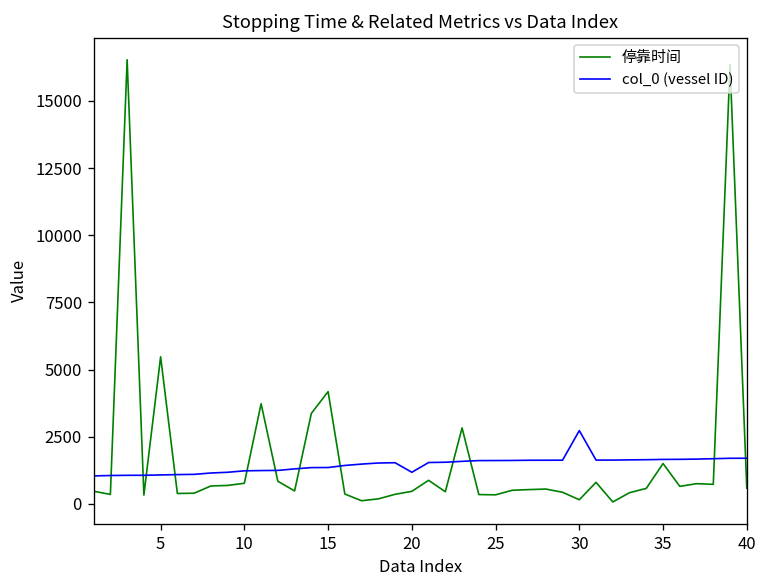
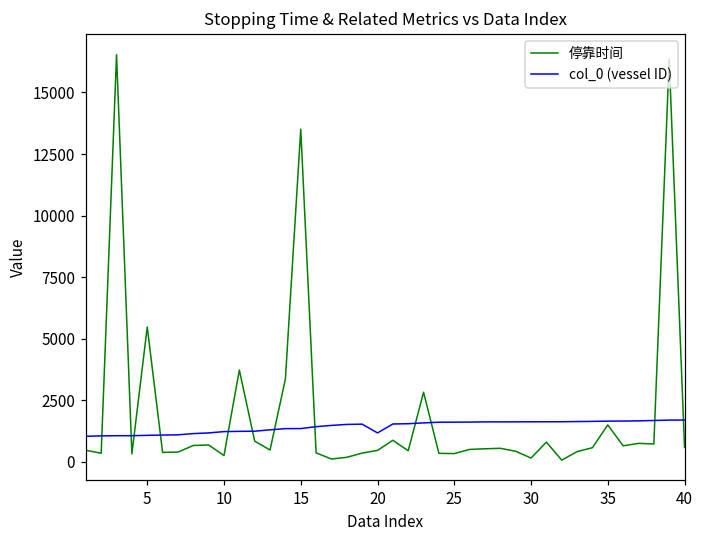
停靠时间, 10: 800 -> 300
停靠时间, 15: 4200 -> 13500
col_0 (vessel ID), 30: 2700 -> 1600
